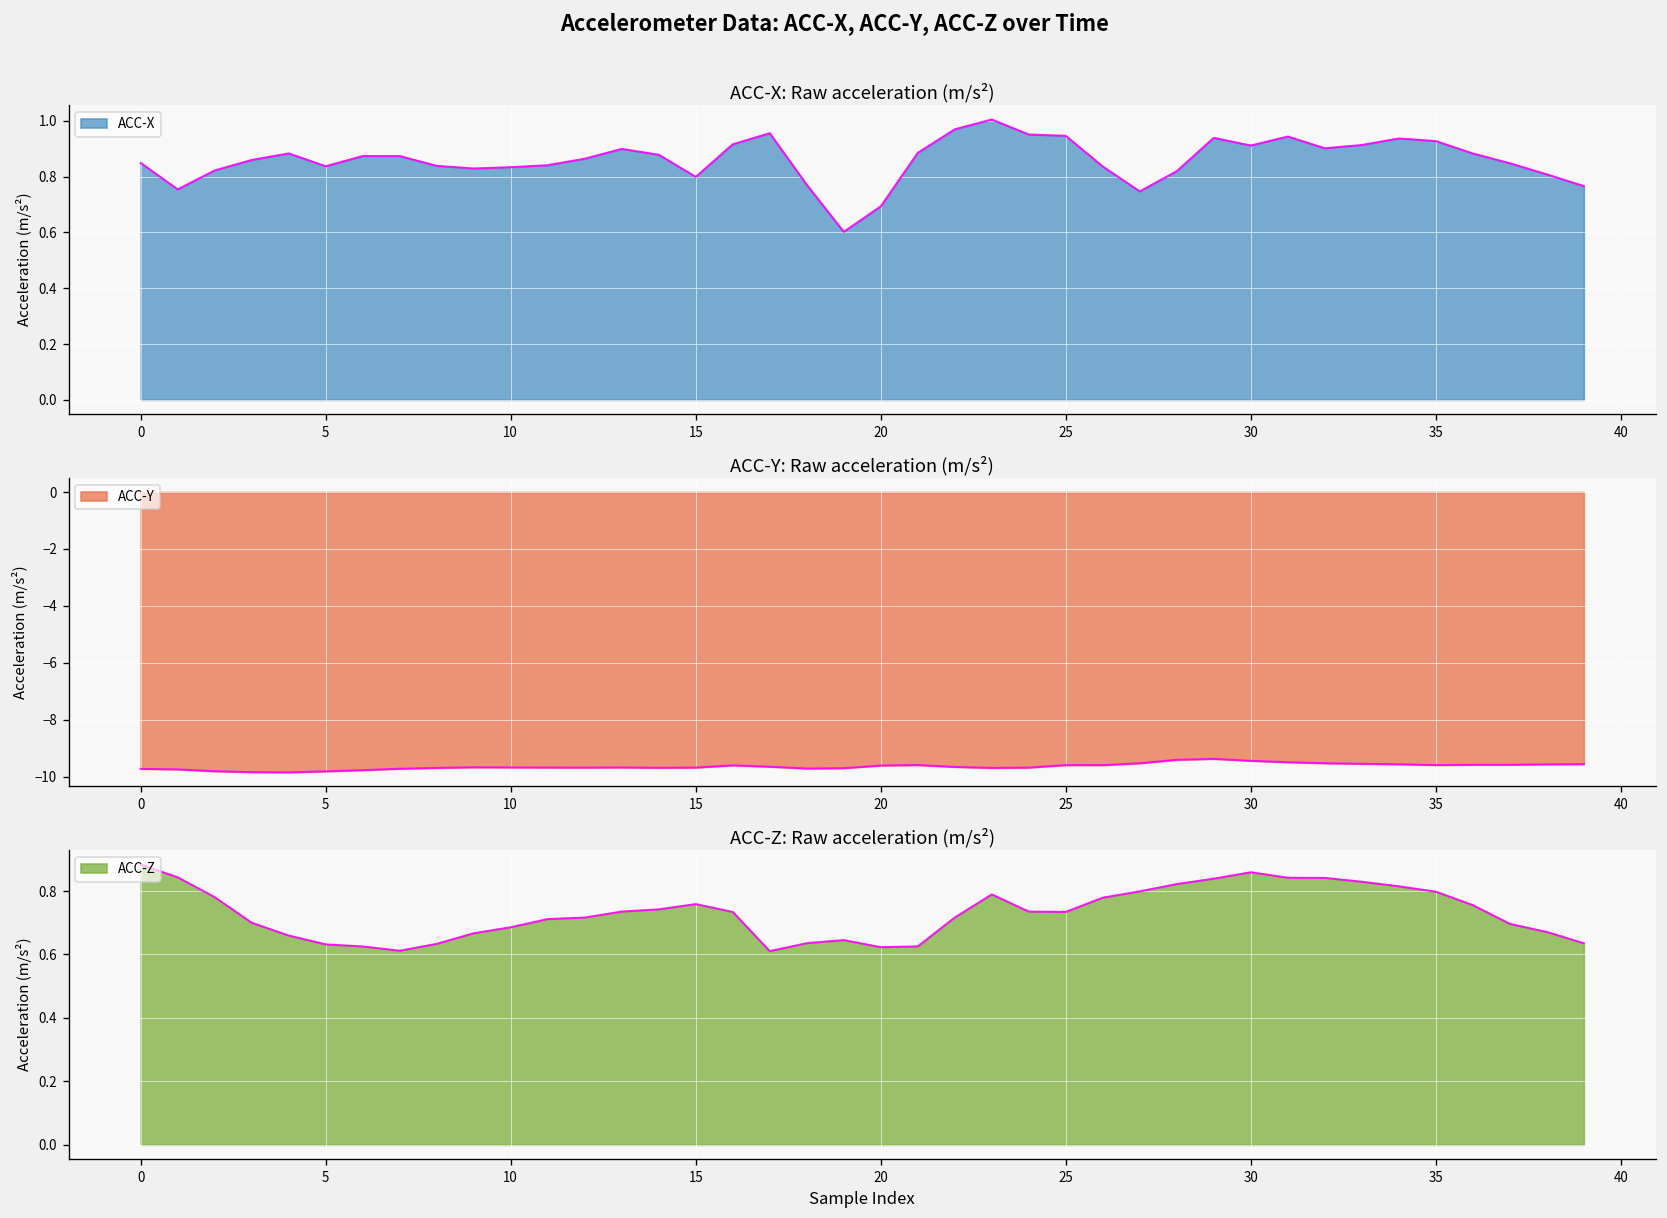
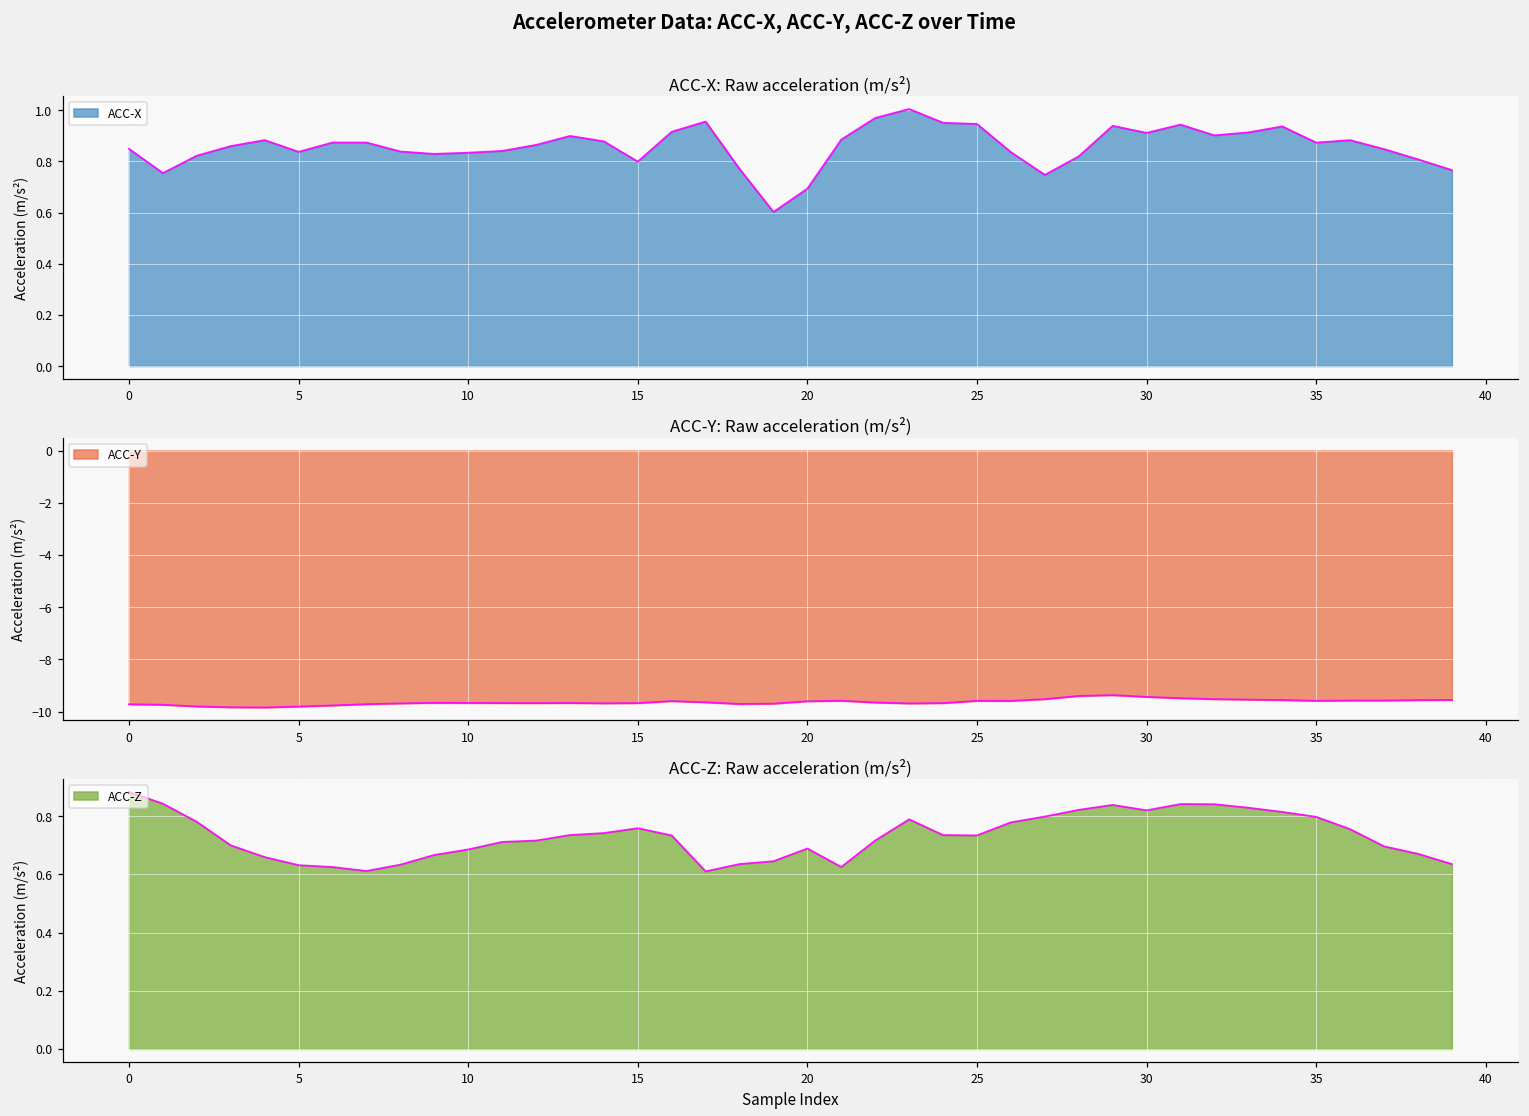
ACC-X: Raw acceleration (m/s²), 35: 0.93 -> 0.87
ACC-Z: Raw acceleration (m/s²), 20: 0.62 -> 0.69
ACC-Z: Raw acceleration (m/s²), 30: 0.86 -> 0.82
